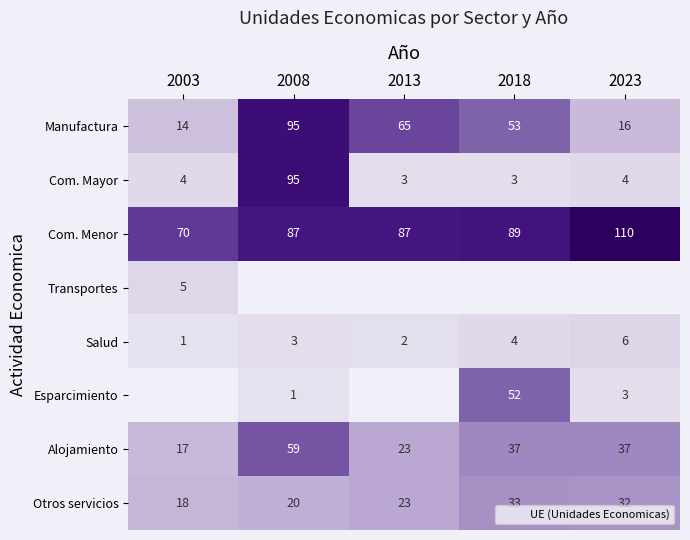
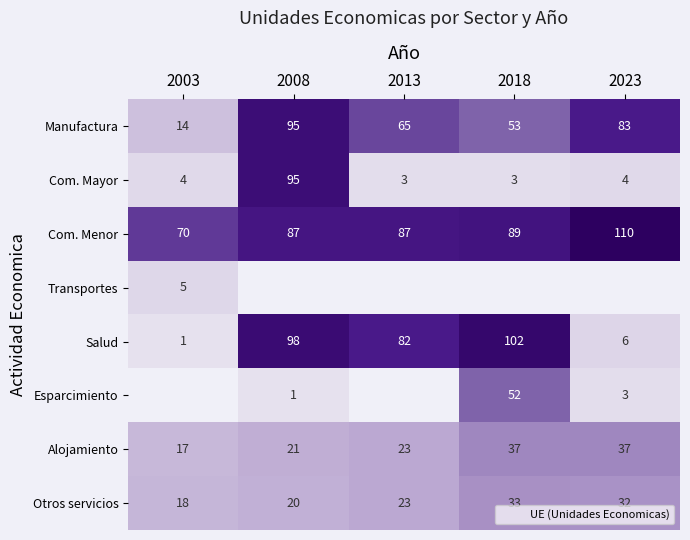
Manufactura, 2023: 16 -> 83
Salud, 2008: 3 -> 98
Salud, 2013: 2 -> 82
Salud, 2018: 4 -> 102
Alojamiento, 2008: 59 -> 21
